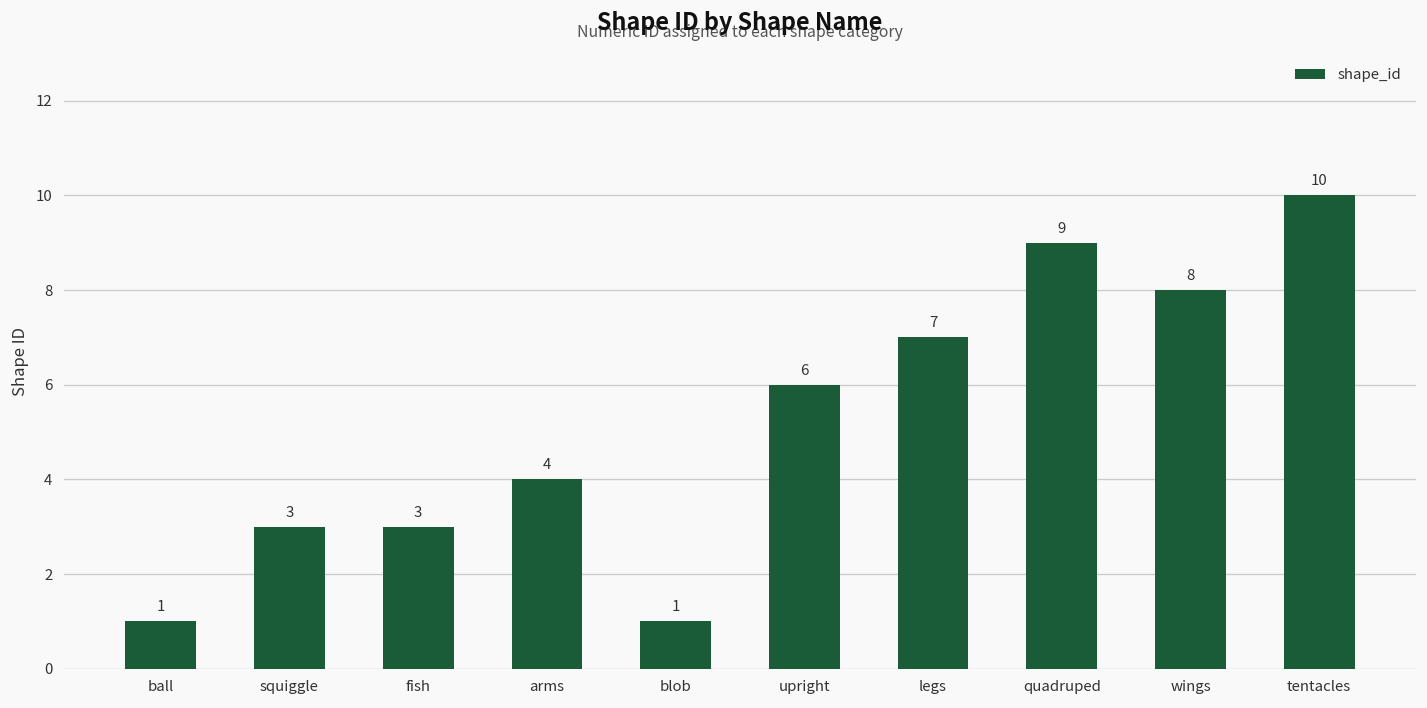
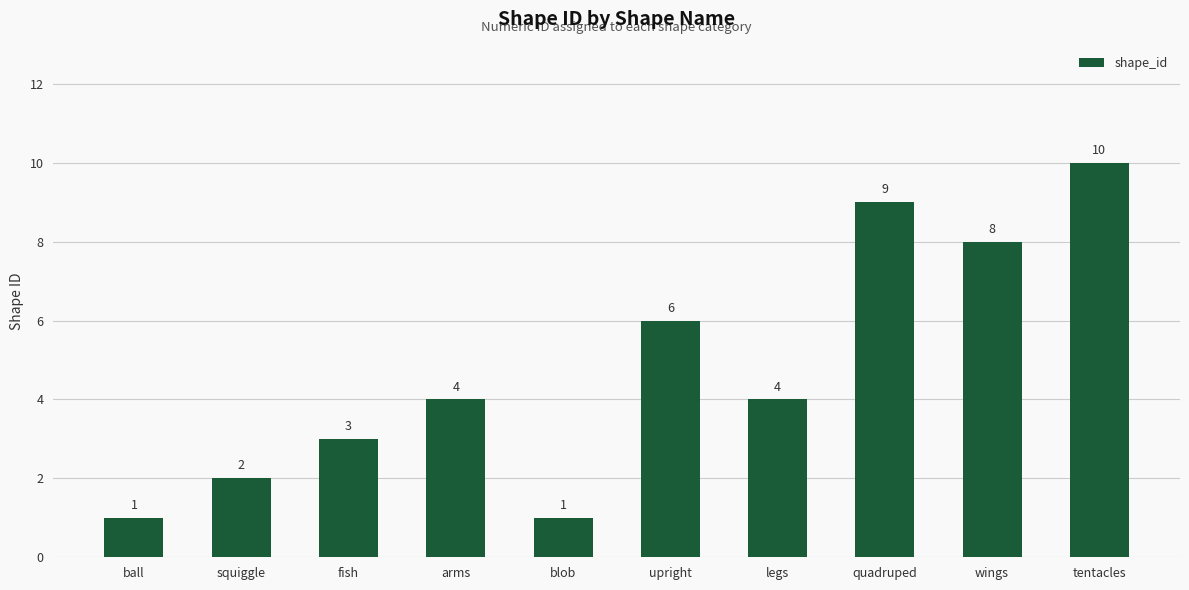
squiggle: 3 -> 2
legs: 7 -> 4
